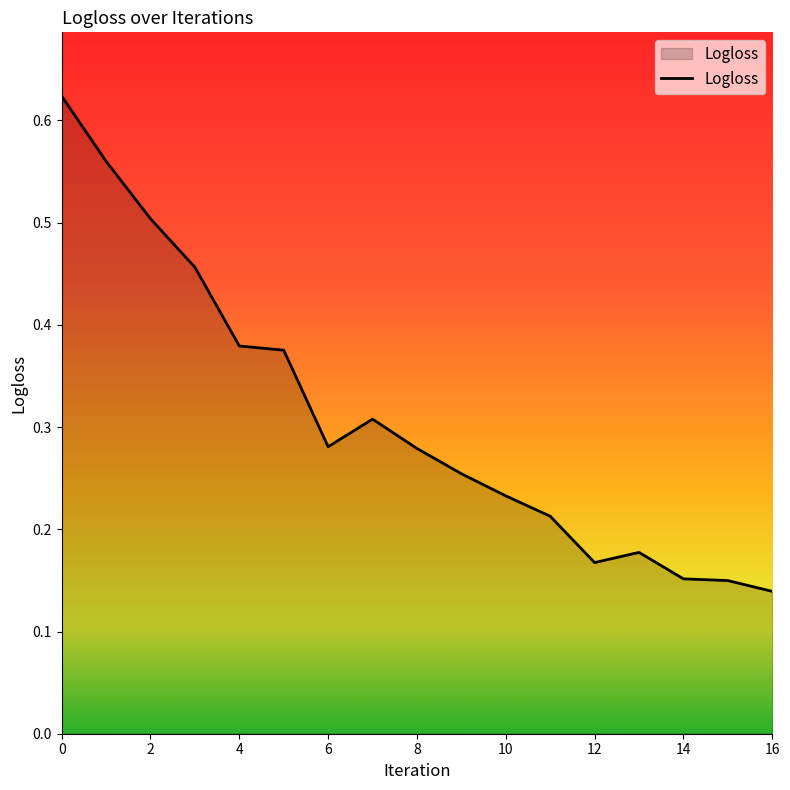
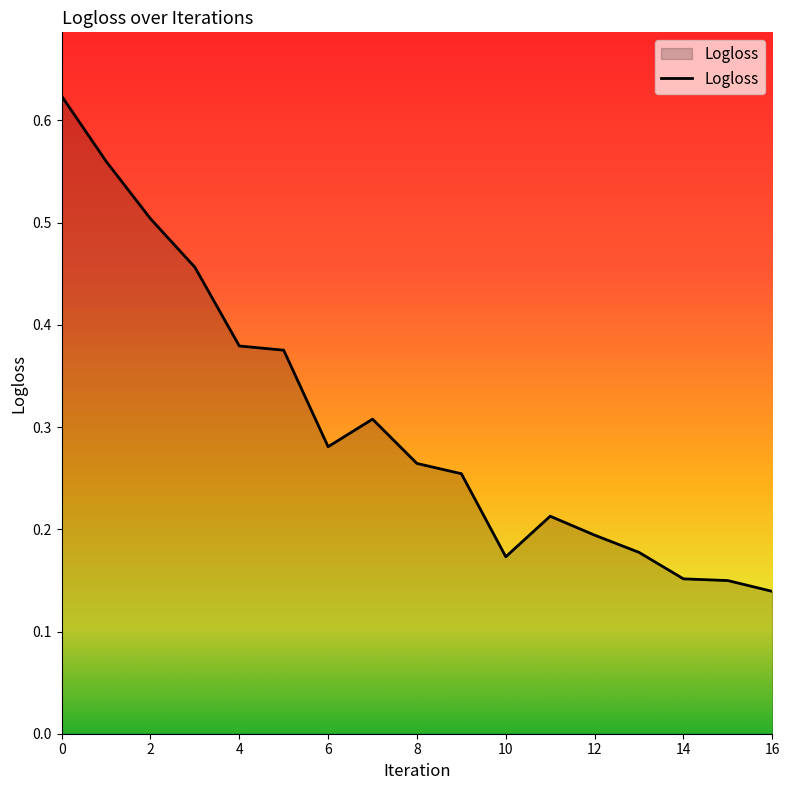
8: 0.279 -> 0.264
10: 0.233 -> 0.173
12: 0.167 -> 0.194
